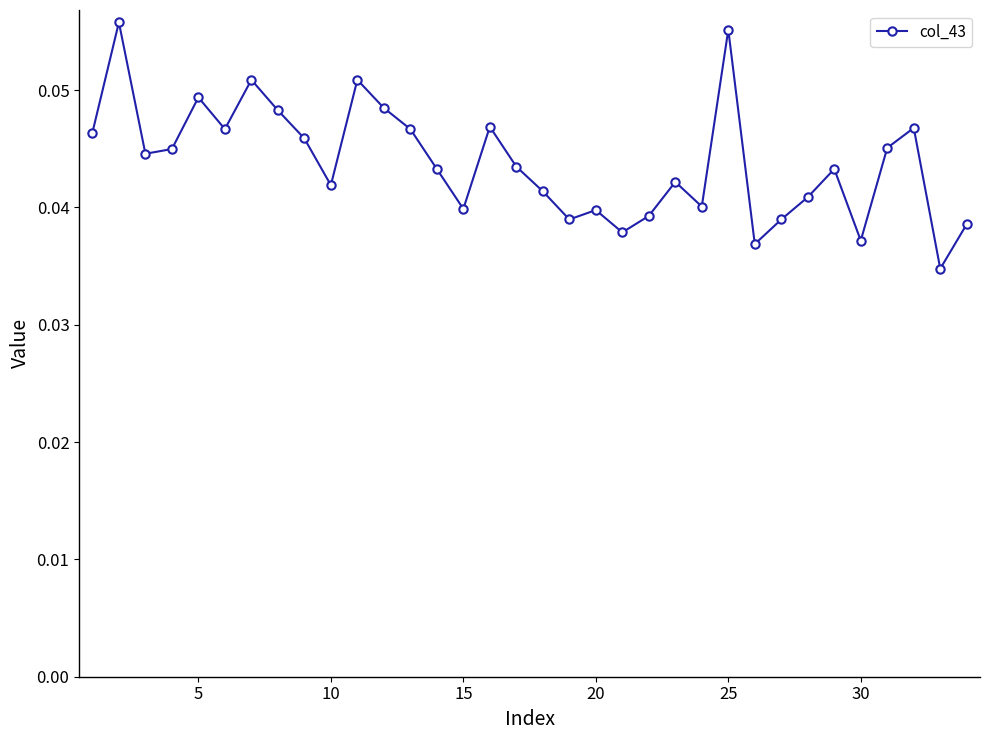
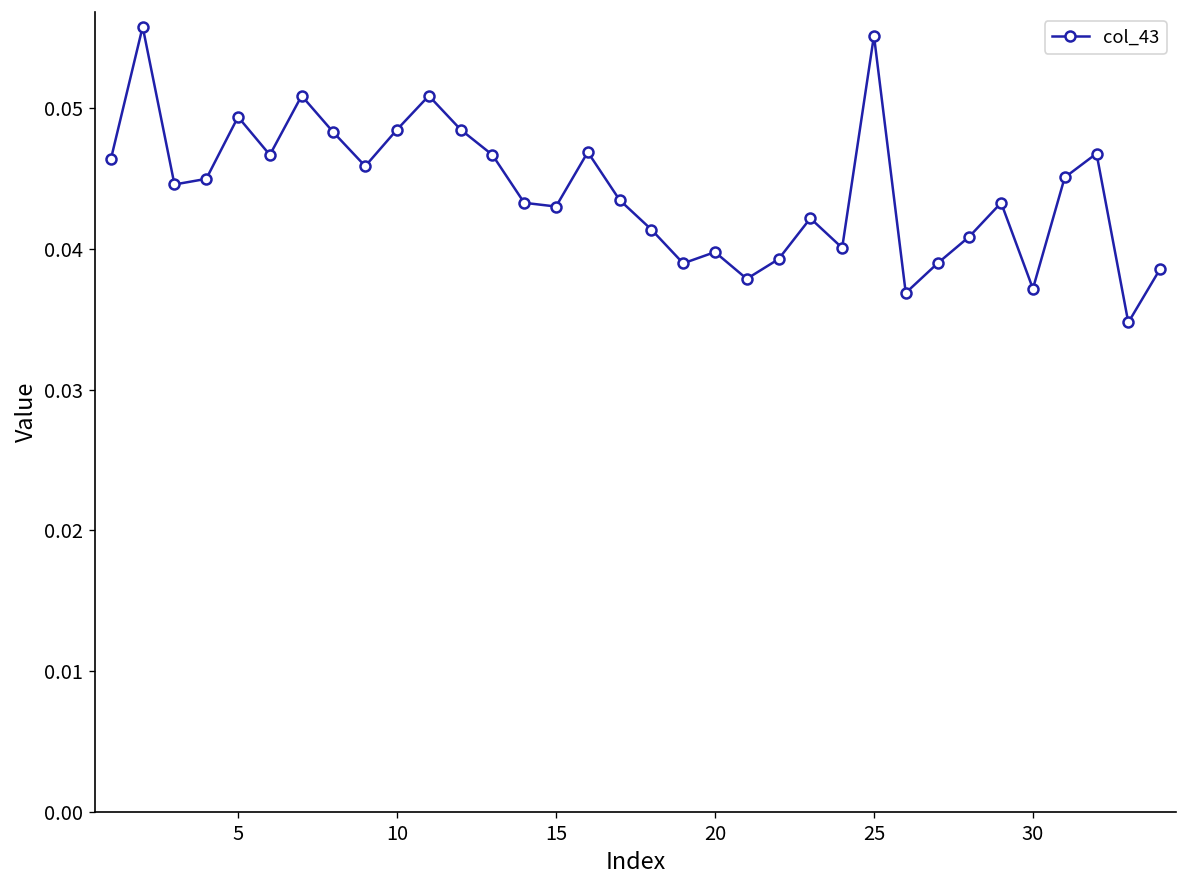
10: 0.0419 -> 0.0485
15: 0.0399 -> 0.0430
